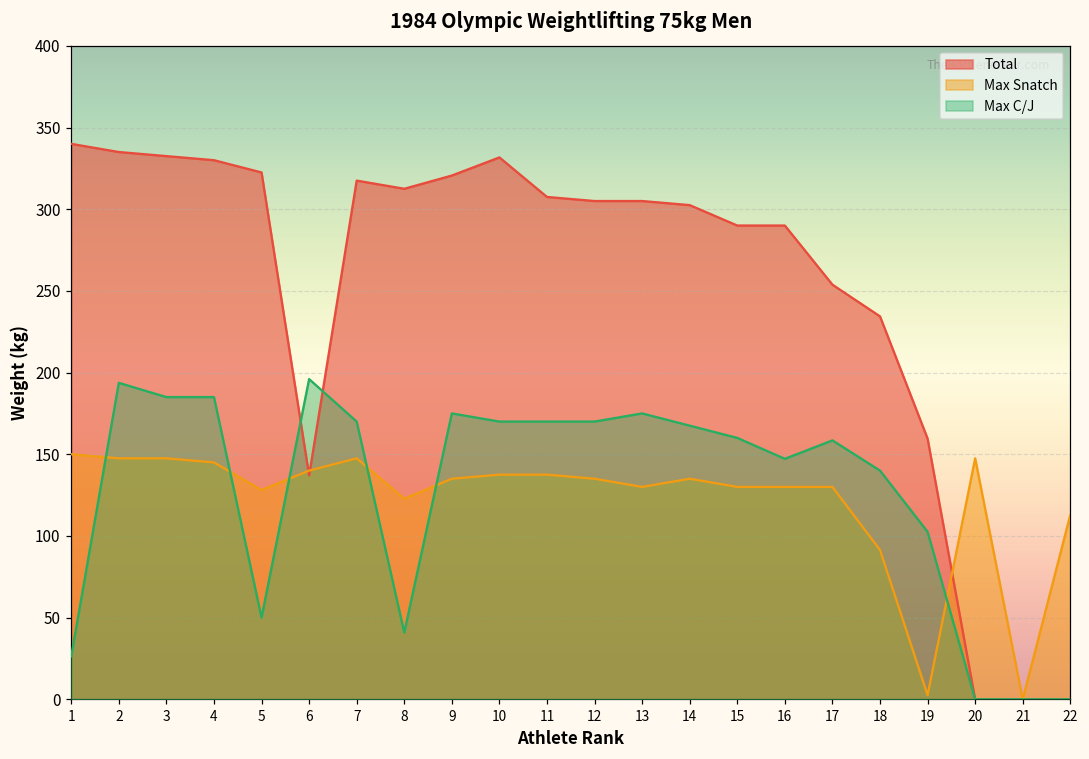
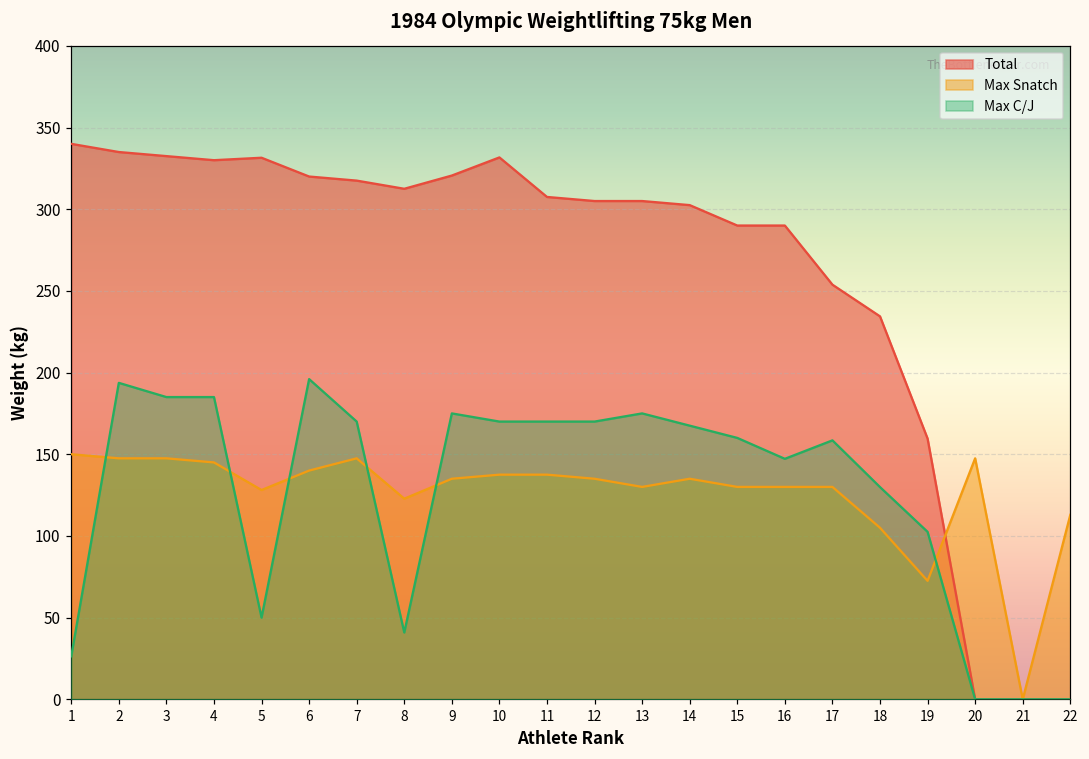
Total, 5: 323 -> 332
Total, 6: 137 -> 320
Max Snatch, 18: 91 -> 105
Max C/J, 18: 140 -> 130
Max Snatch, 19: 3 -> 73
